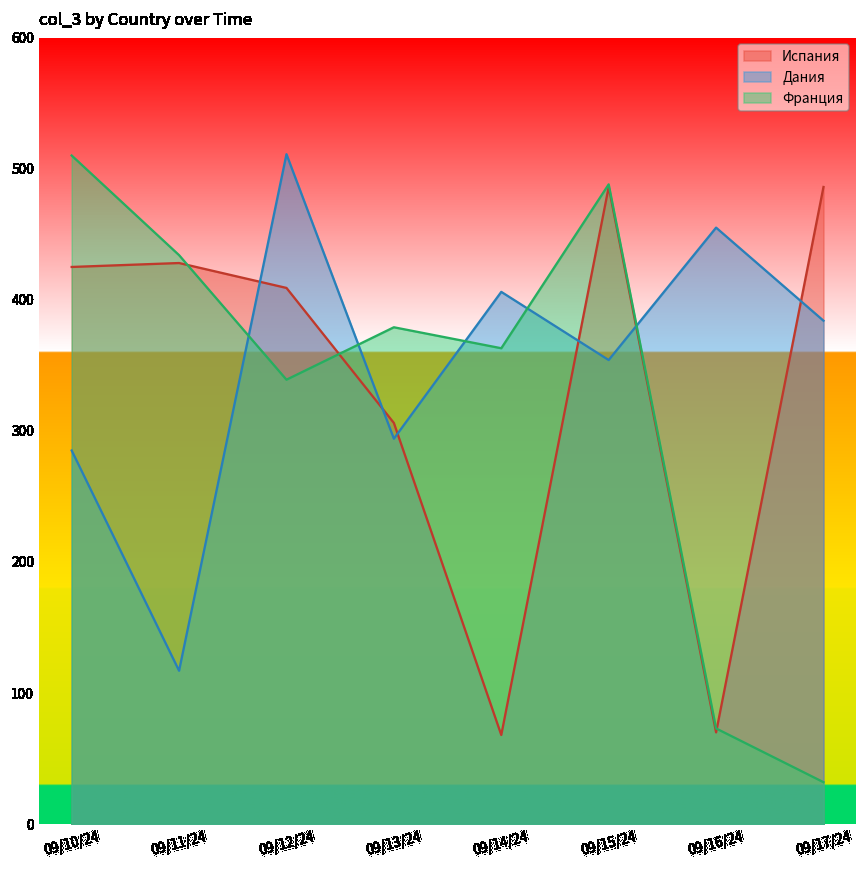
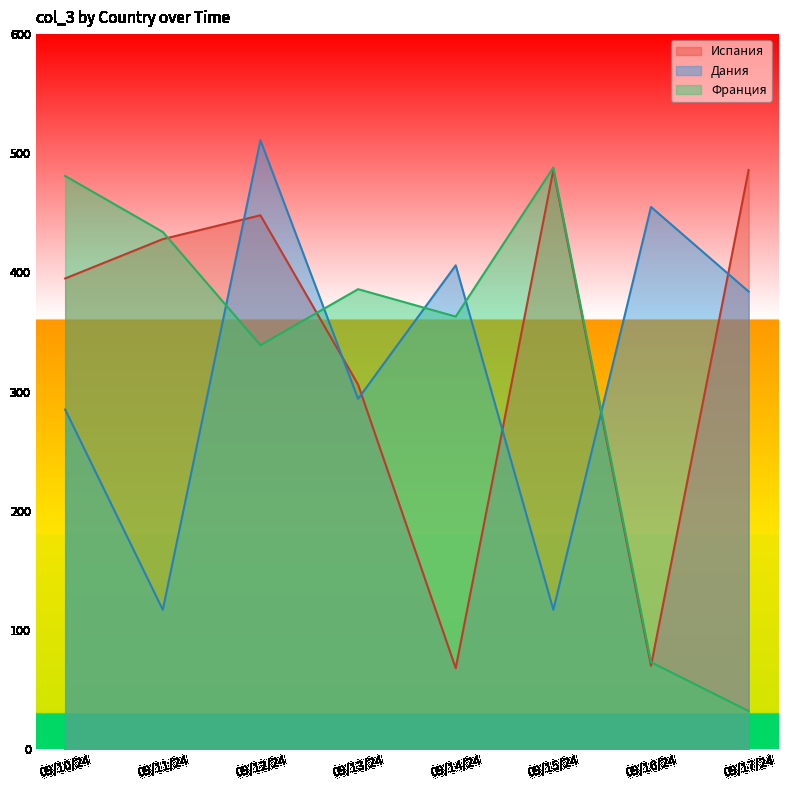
Испания, 09/10/24: 425 -> 395
Франция, 09/10/24: 510 -> 481
Испания, 09/12/24: 409 -> 448
Франция, 09/13/24: 379 -> 386
Дания, 09/15/24: 354 -> 117
